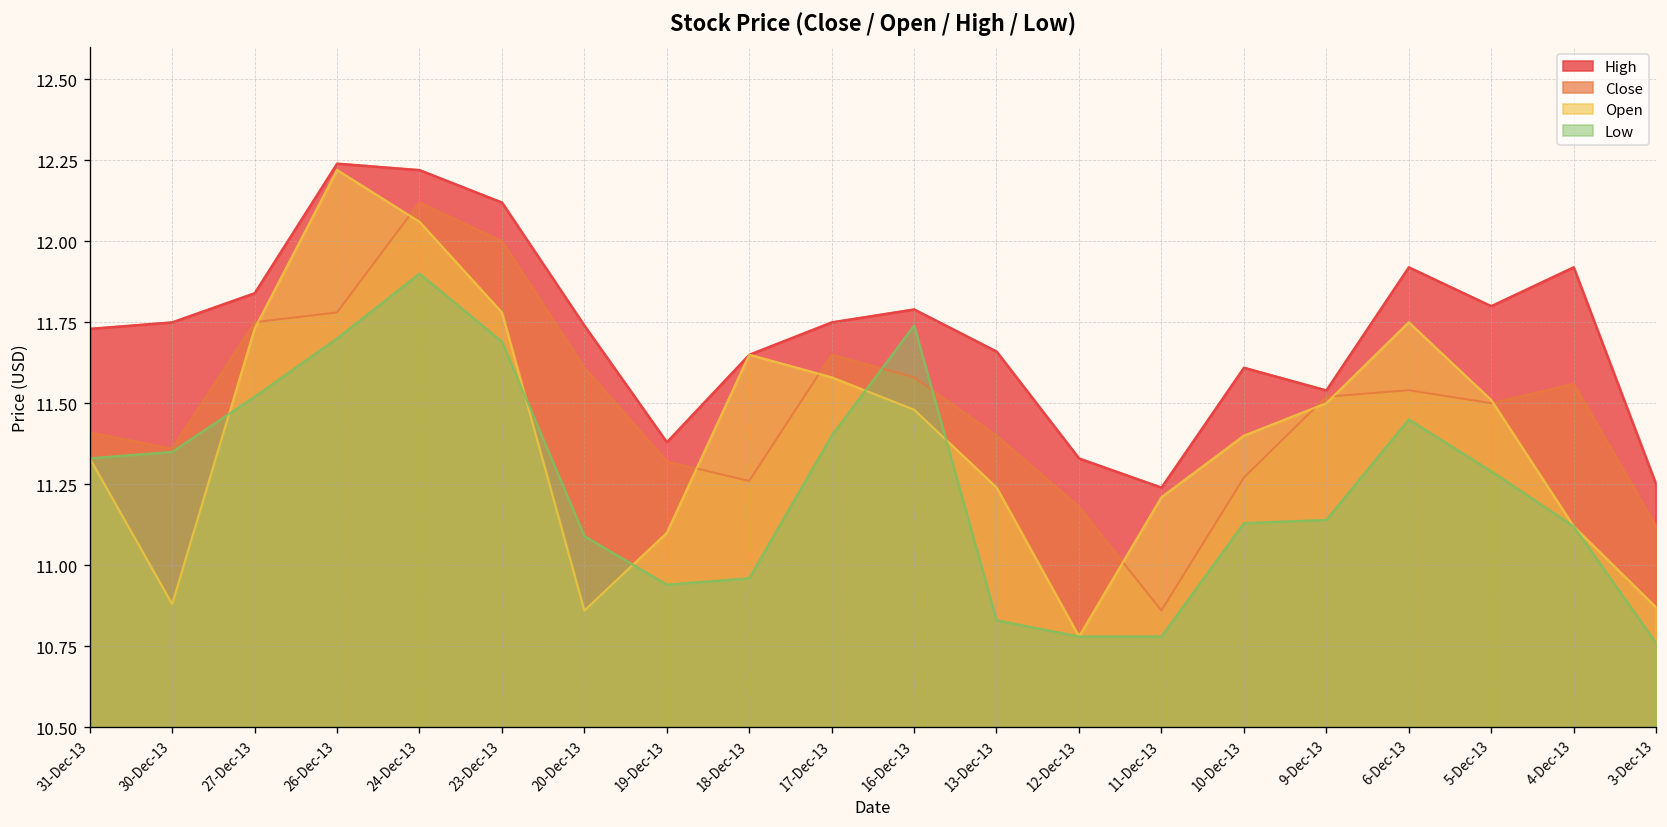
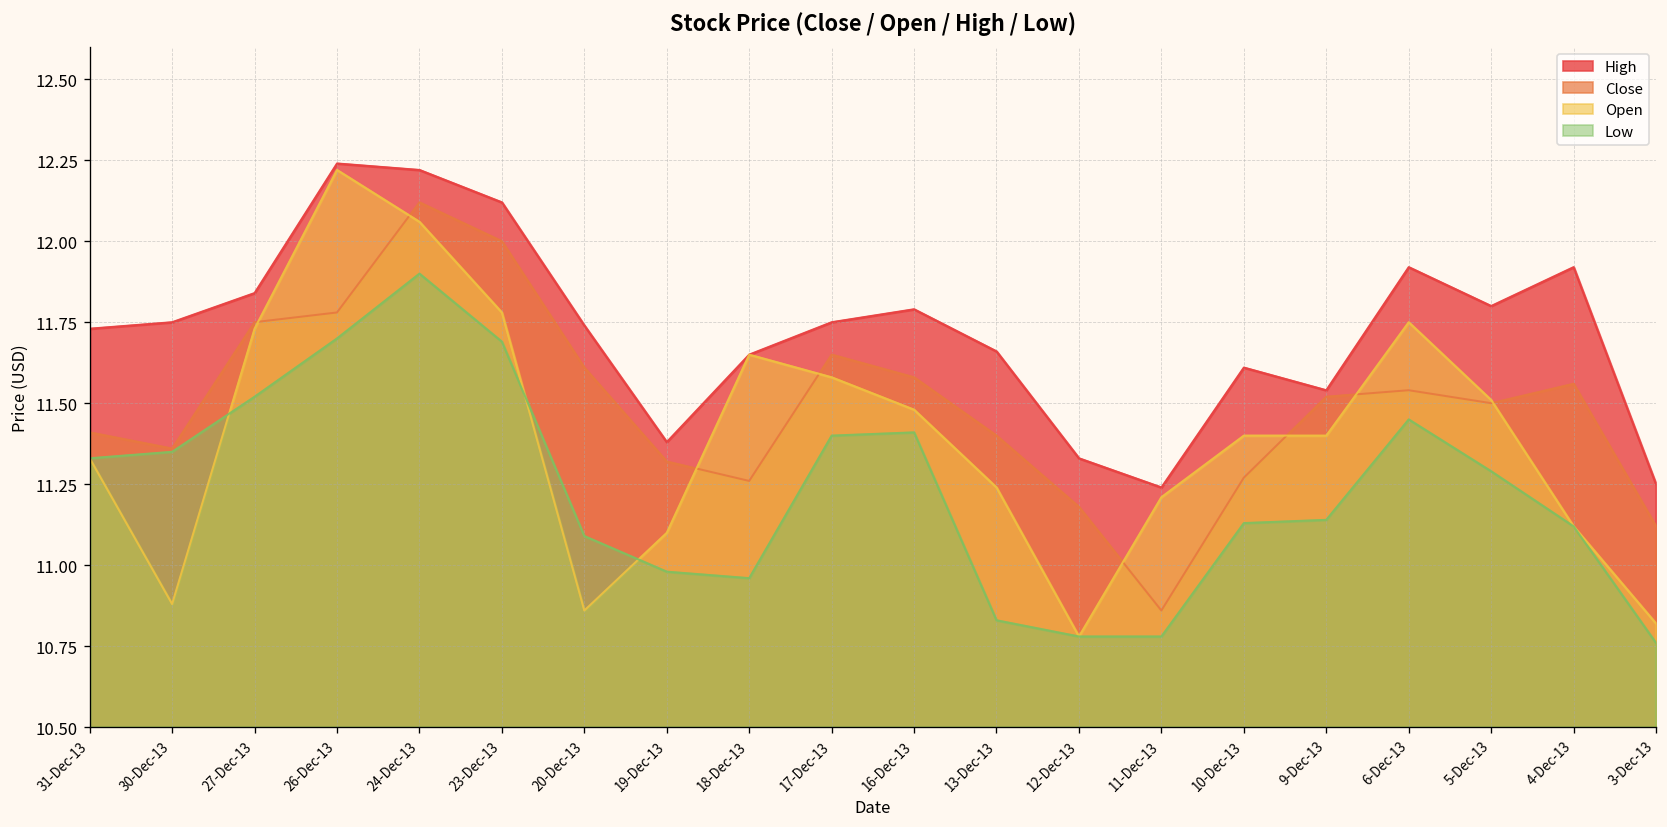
Low, 19-Dec-13: 10.94 -> 10.98
Low, 16-Dec-13: 11.74 -> 11.41
Open, 9-Dec-13: 11.5 -> 11.4
Open, 3-Dec-13: 10.87 -> 10.82
